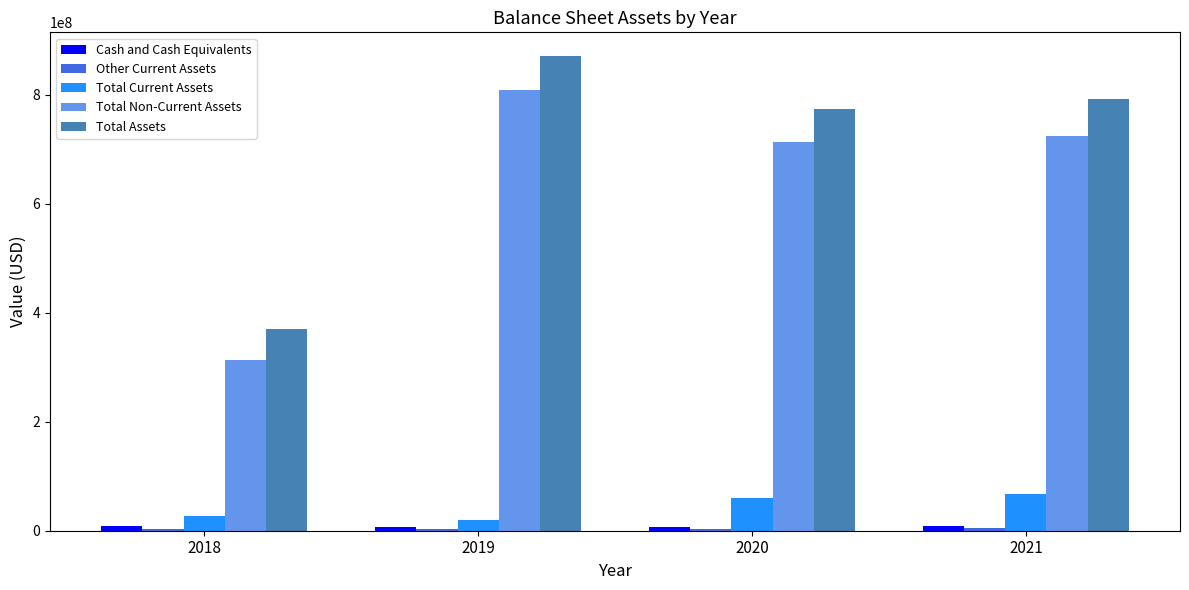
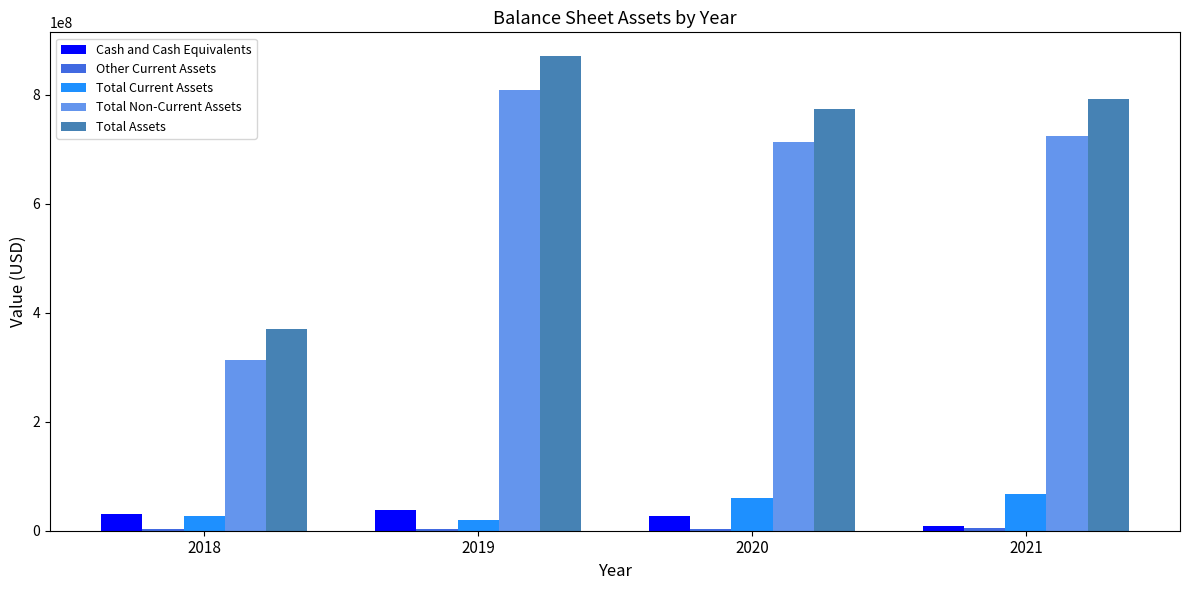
Cash and Cash Equivalents, 2018: 10000000 -> 30000000
Cash and Cash Equivalents, 2019: 10000000 -> 40000000
Cash and Cash Equivalents, 2020: 10000000 -> 30000000
